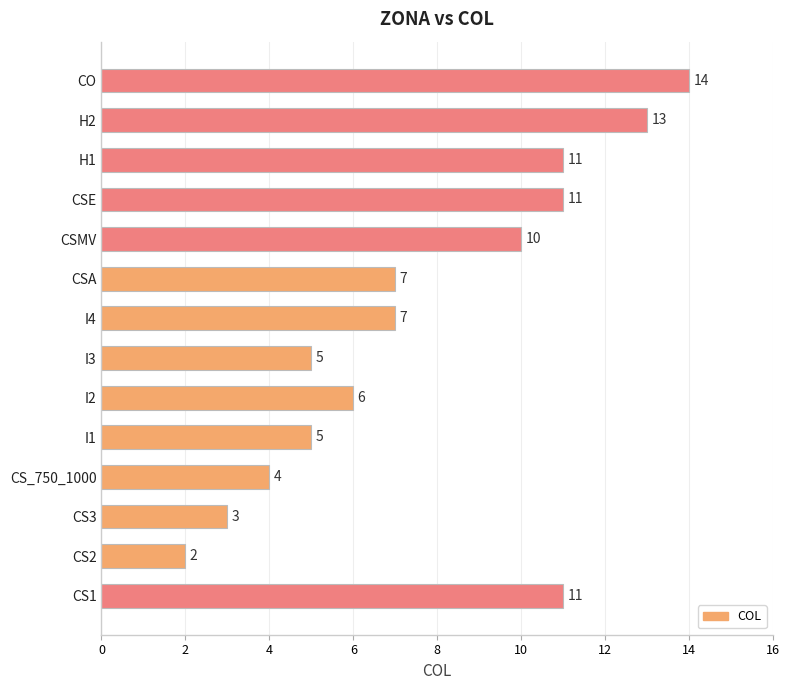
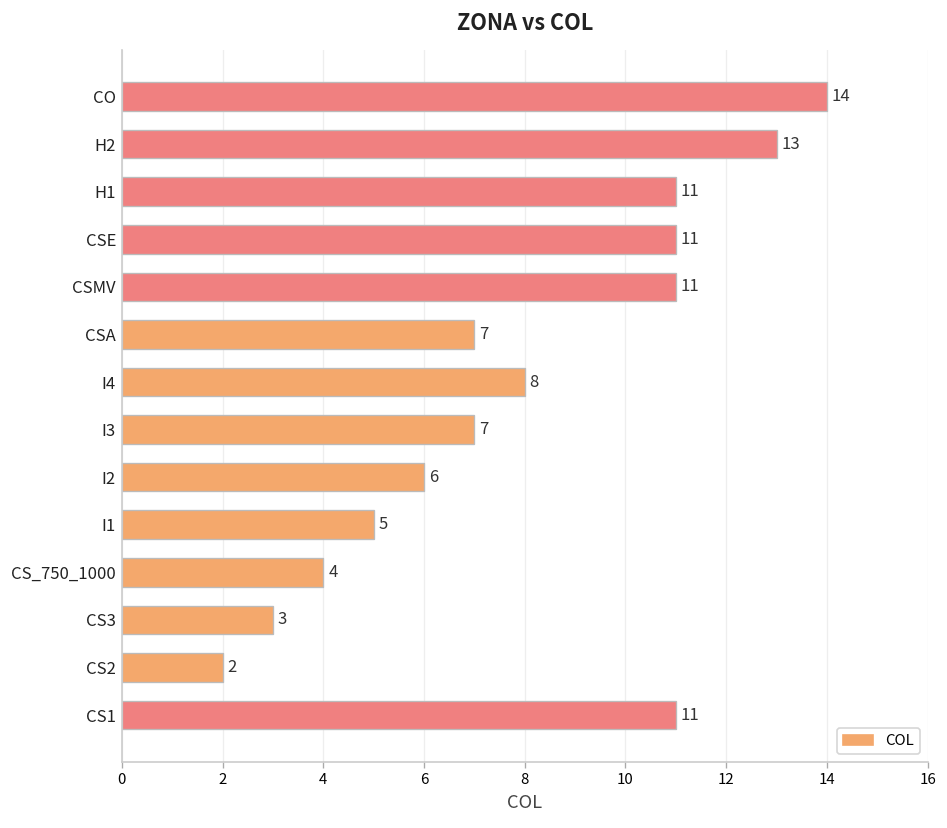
CSMV: 10 -> 11
I4: 7 -> 8
I3: 5 -> 7
